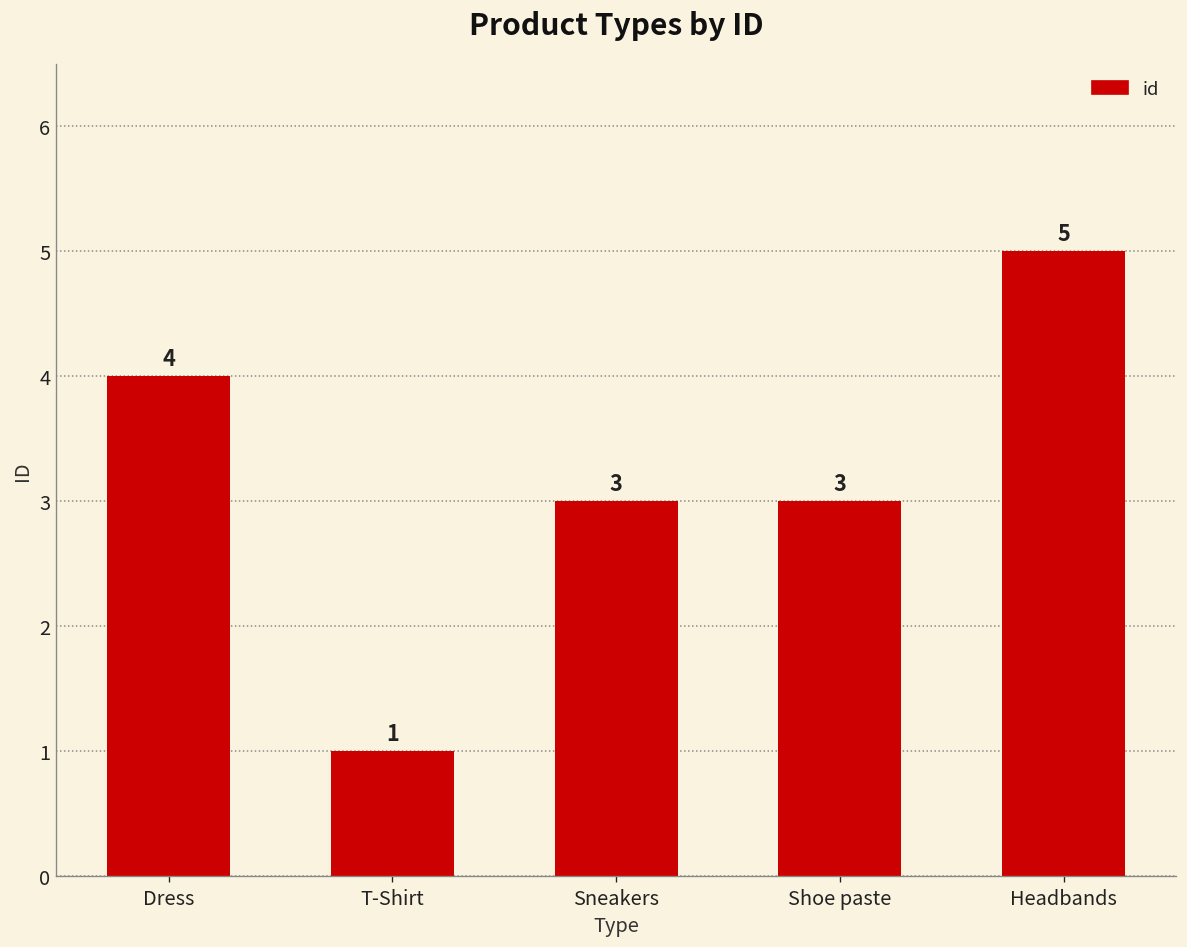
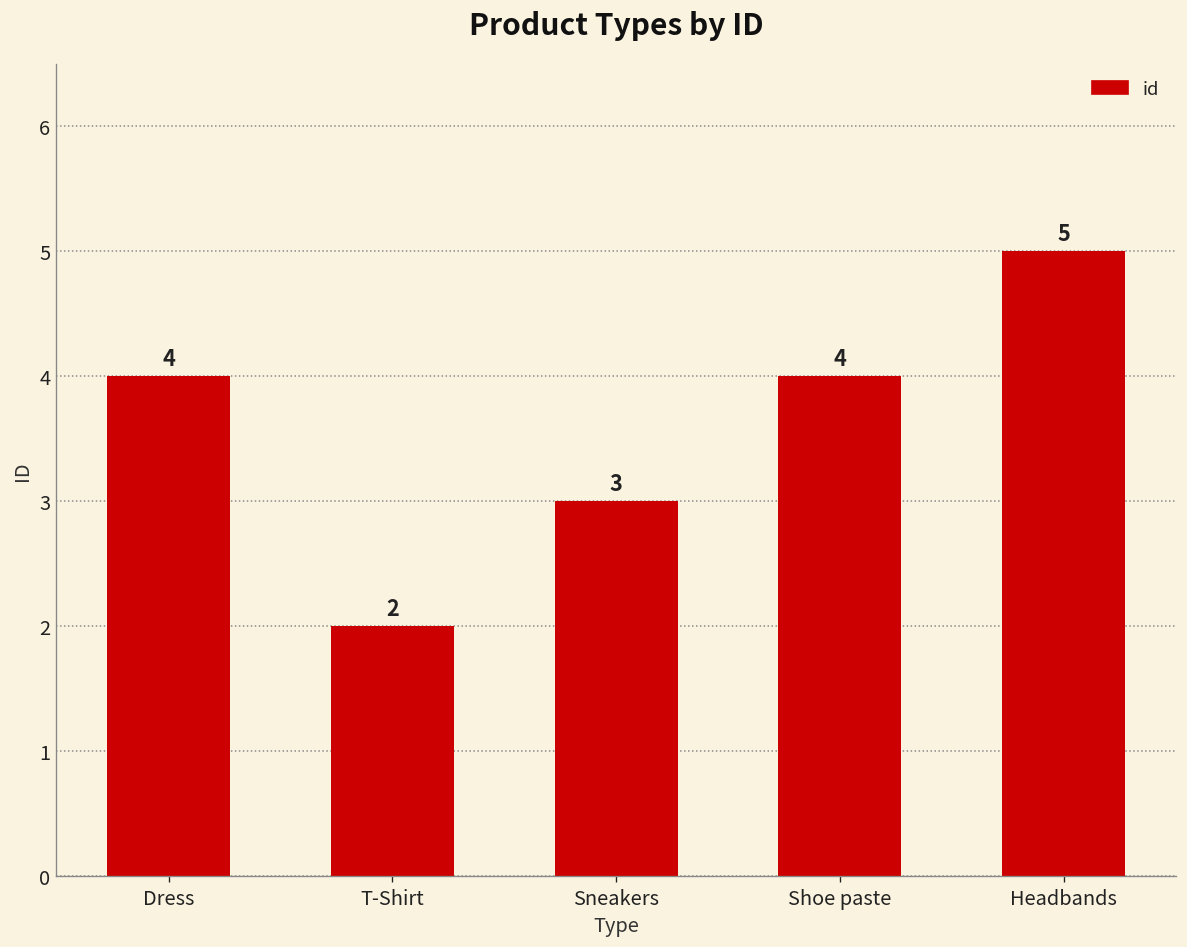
T-Shirt: 1 -> 2
Shoe paste: 3 -> 4
